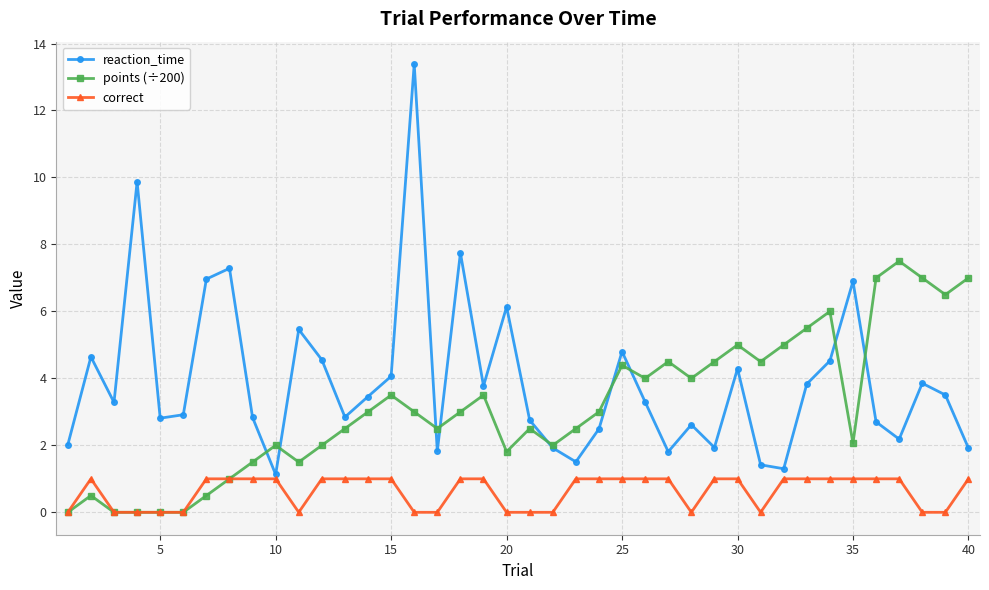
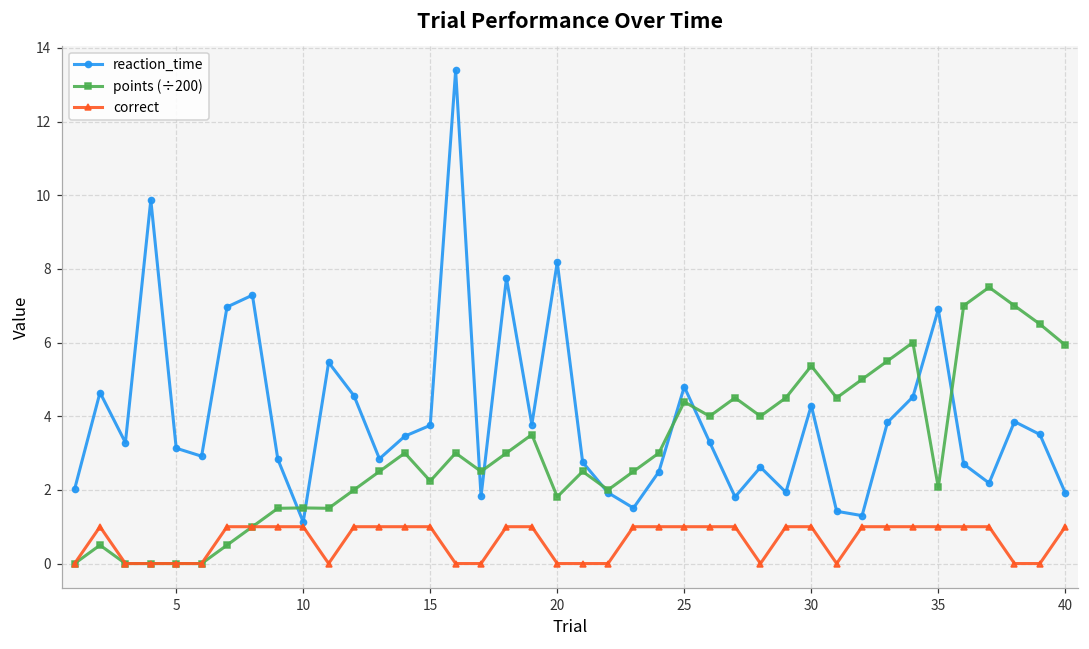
reaction_time, 5: 2.8 -> 3.1
points (÷200), 10: 2.0 -> 1.5
reaction_time, 15: 4.1 -> 3.8
points (÷200), 15: 3.5 -> 2.2
reaction_time, 20: 6.1 -> 8.2
points (÷200), 30: 5.0 -> 5.4
points (÷200), 40: 7.0 -> 5.9
